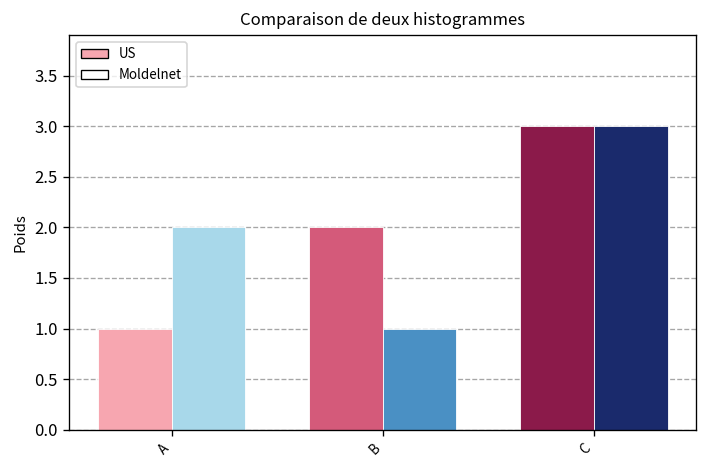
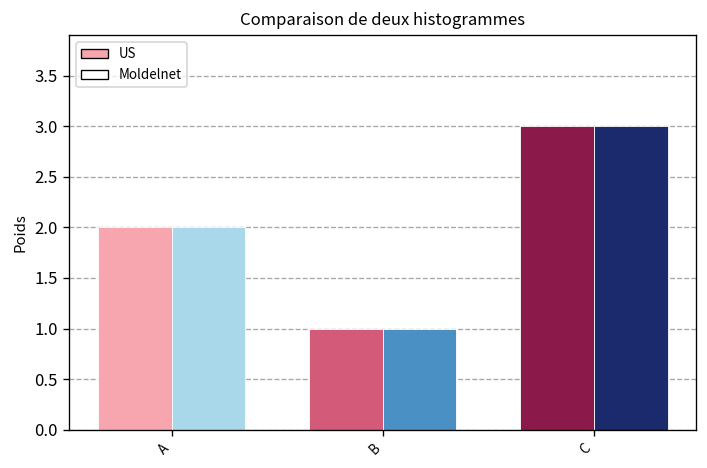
US, A: 1 -> 2
US, B: 2 -> 1
